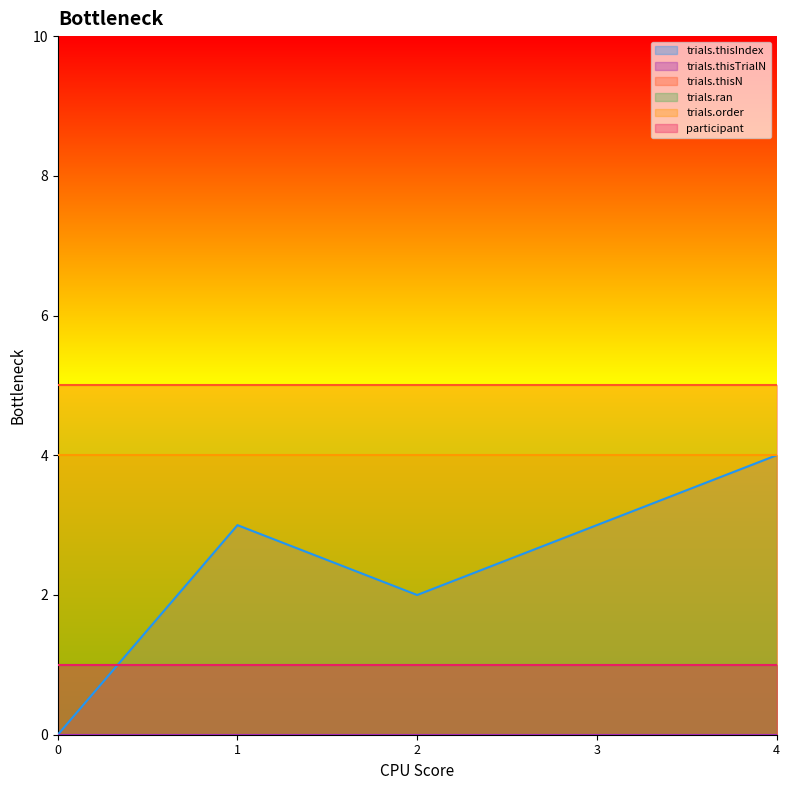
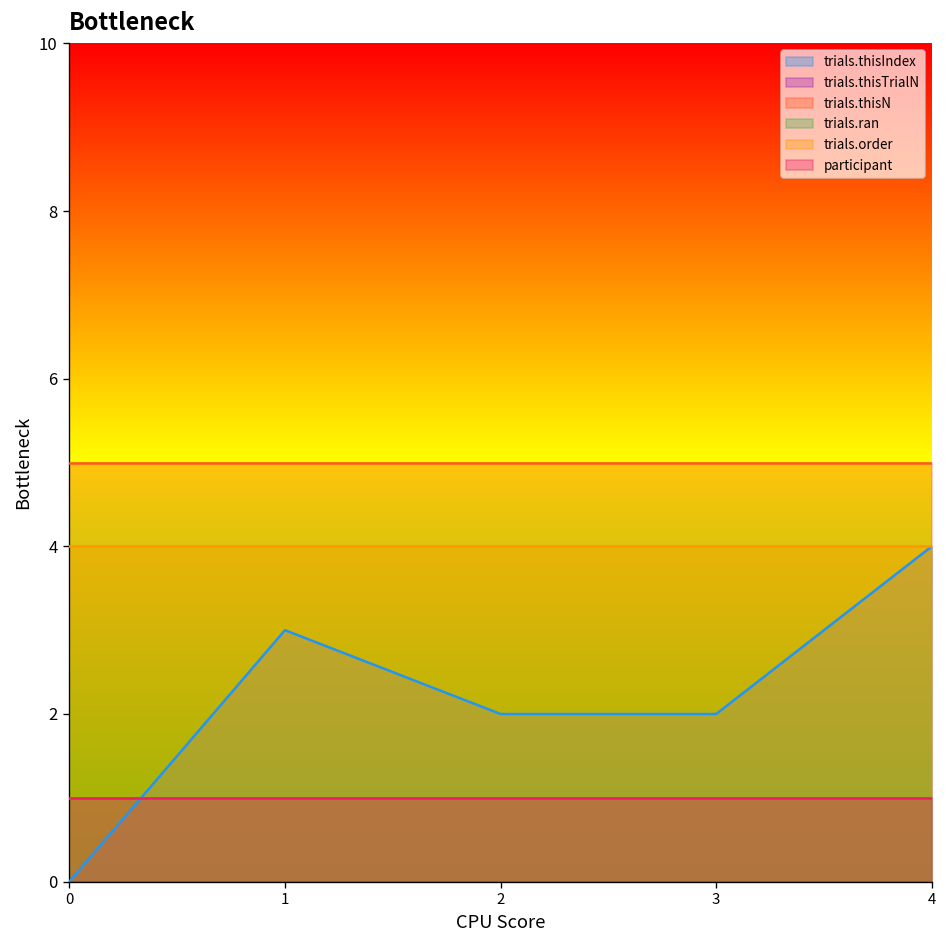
trials.thisIndex, 3: 3 -> 2
